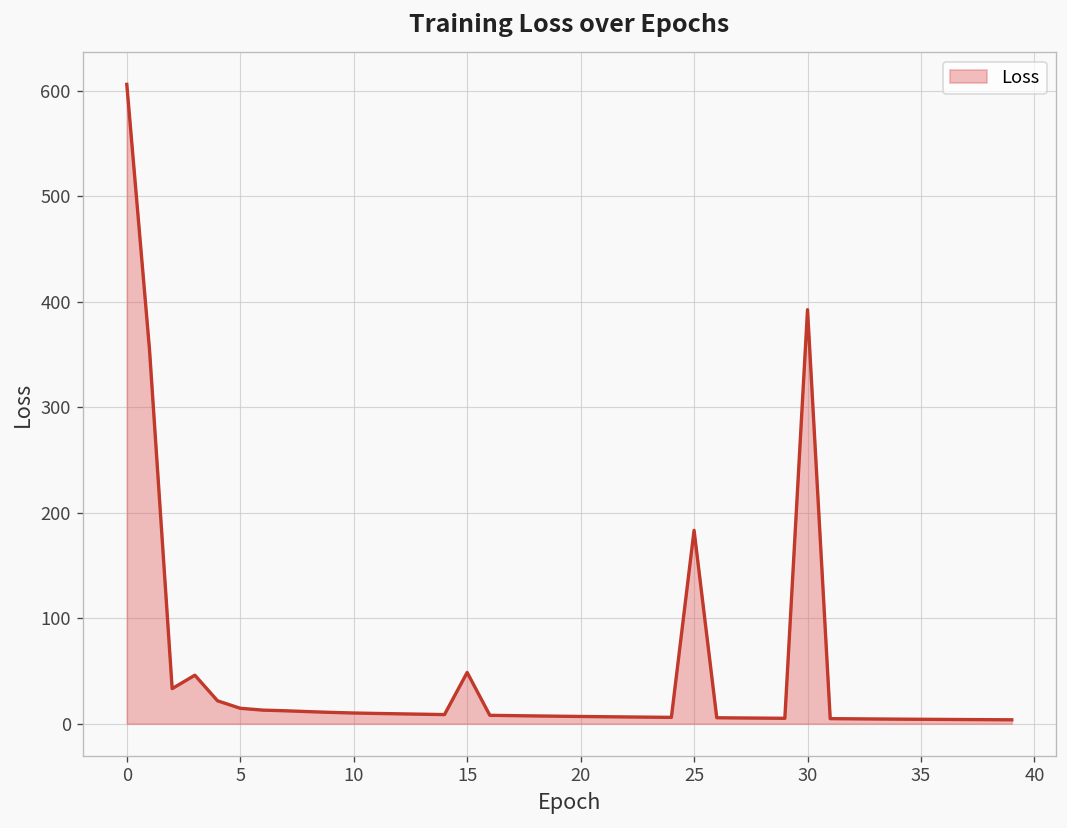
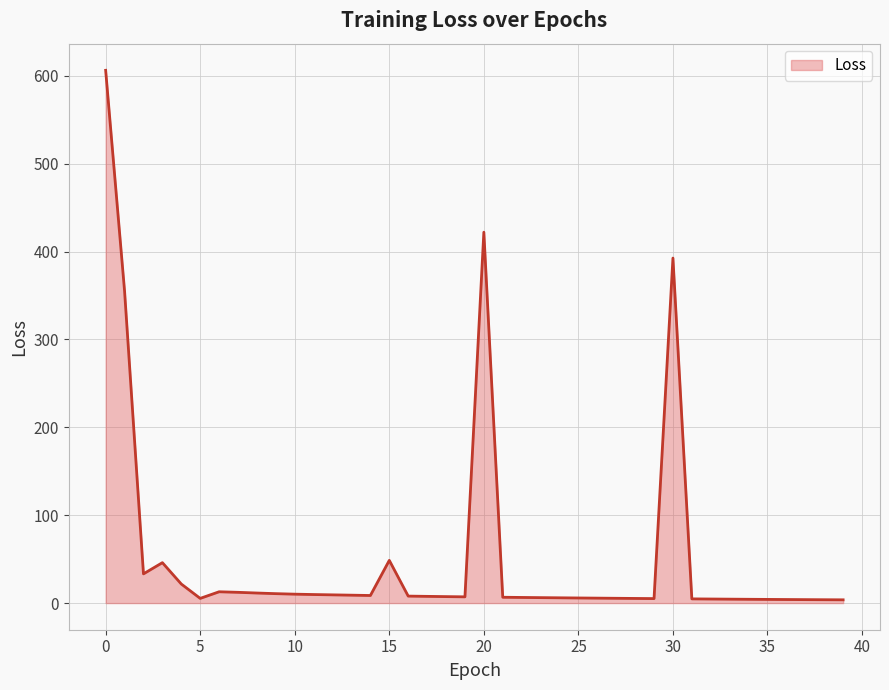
5: 15 -> 5
20: 10 -> 420
25: 180 -> 10
